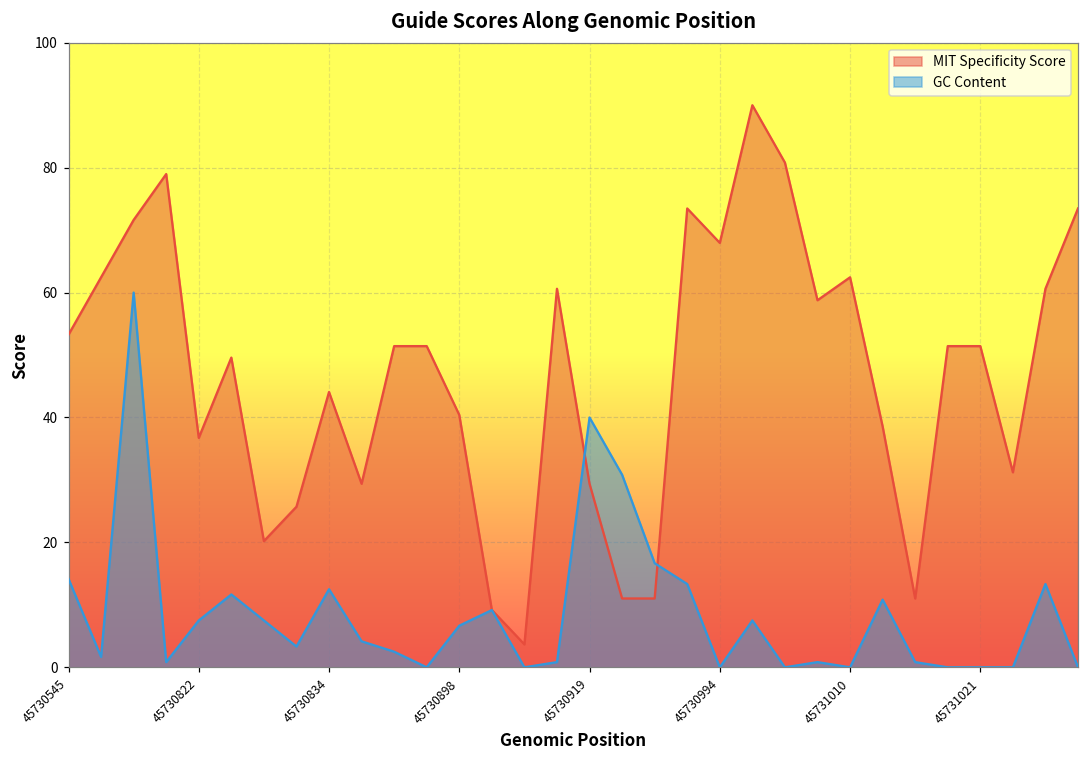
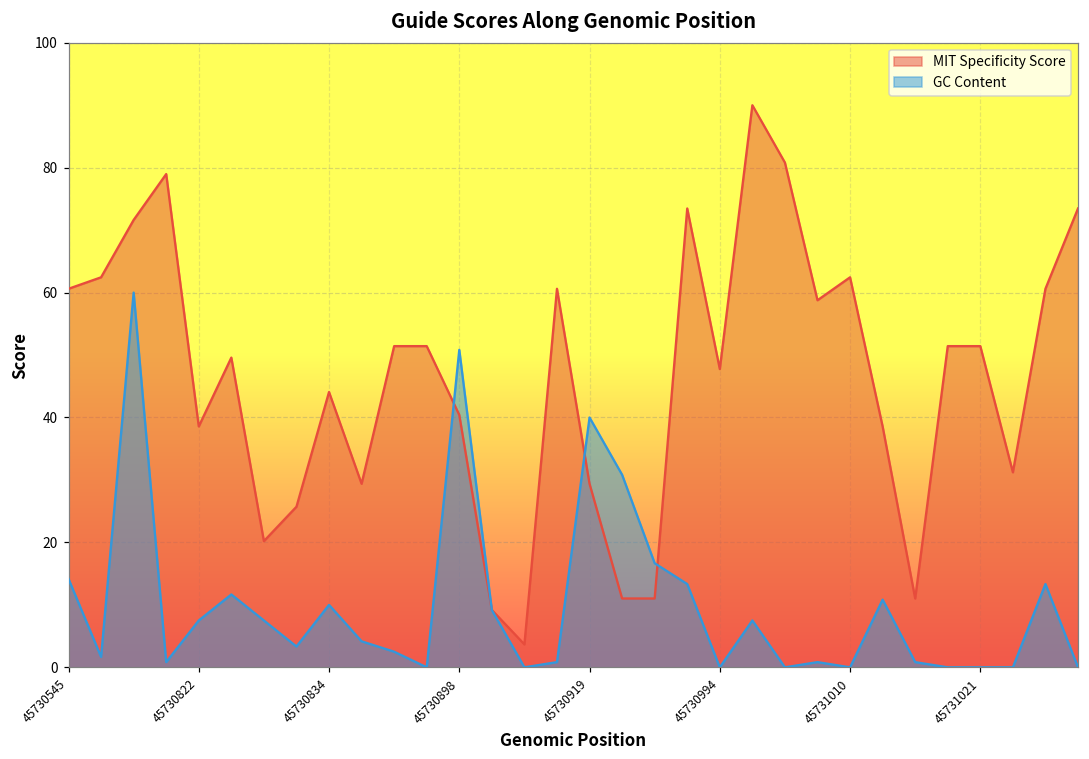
MIT Specificity Score, 45730545: 53 -> 61
MIT Specificity Score, 45730822: 37 -> 39
GC Content, 45730834: 13 -> 10
GC Content, 45730898: 7 -> 51
MIT Specificity Score, 45730994: 68 -> 48
